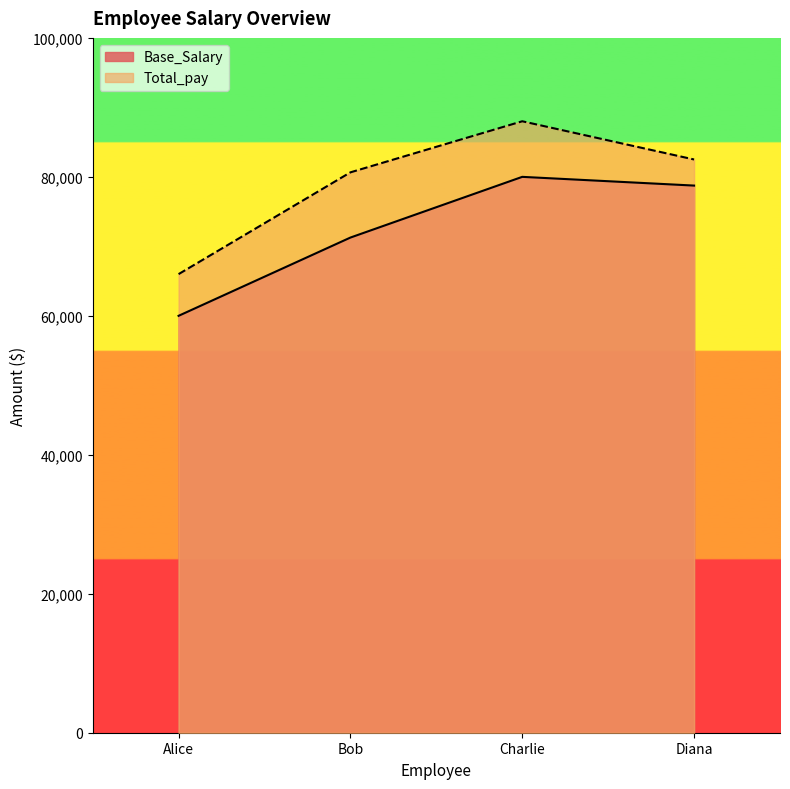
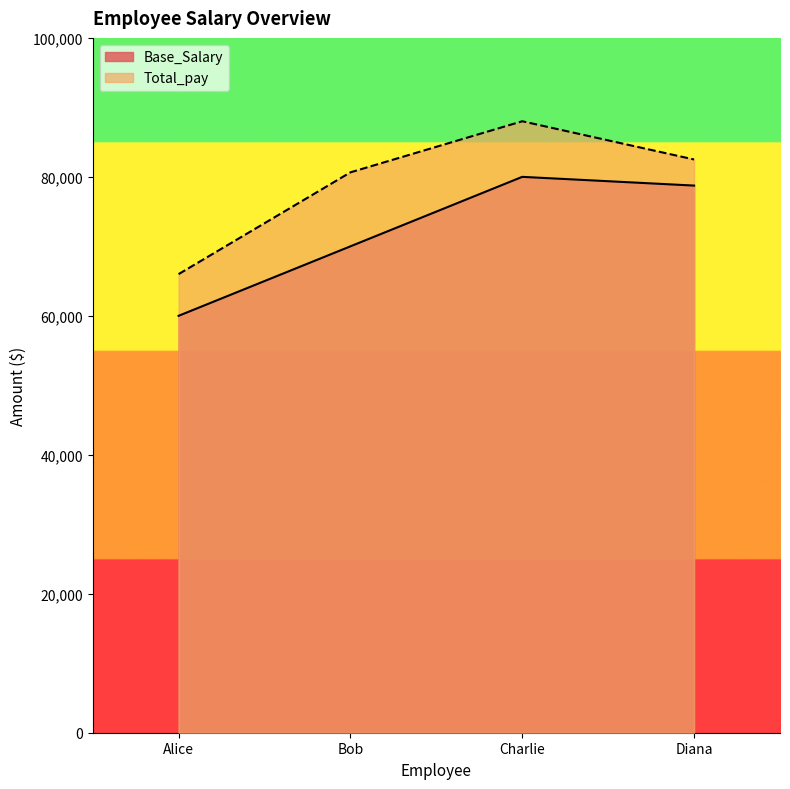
Base_Salary, Bob: 71,000 -> 70,000
